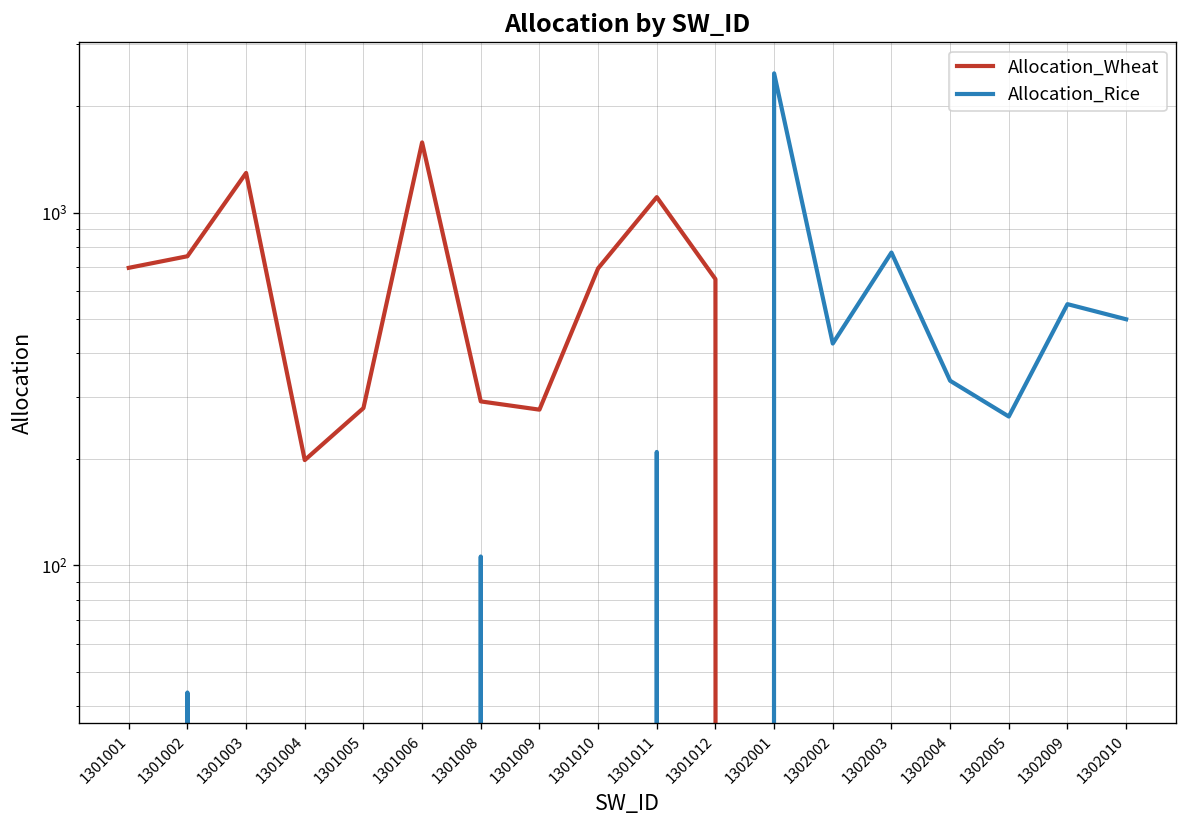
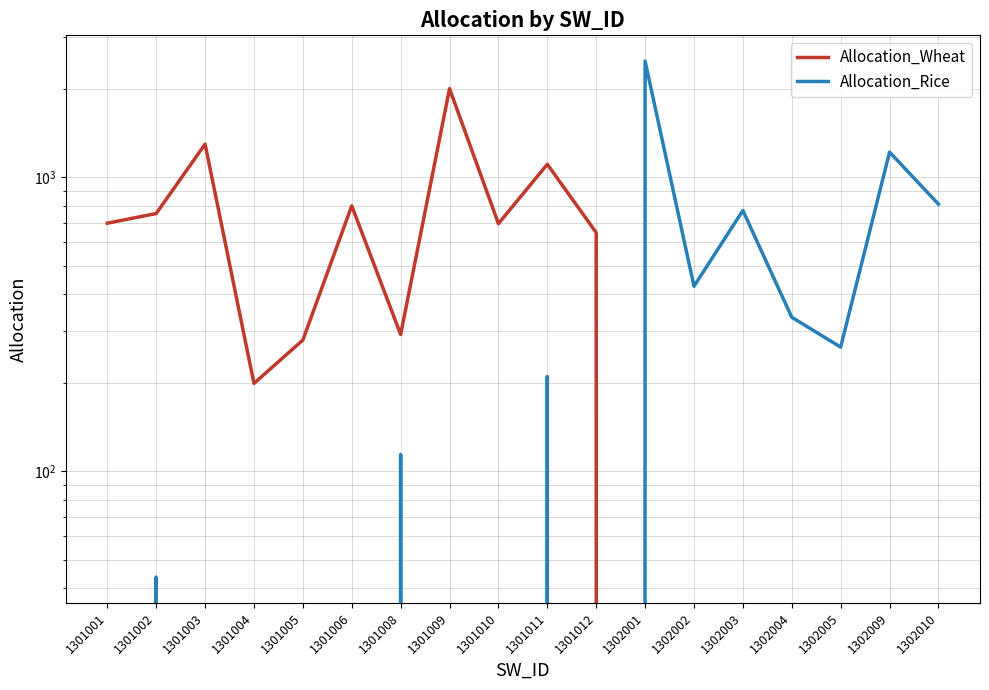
Allocation_Wheat, 1301006: 1600 -> 800
Allocation_Rice, 1301008: 106 -> 114
Allocation_Wheat, 1301009: 280 -> 2000
Allocation_Rice, 1302009: 550 -> 1220
Allocation_Rice, 1302010: 500 -> 810
